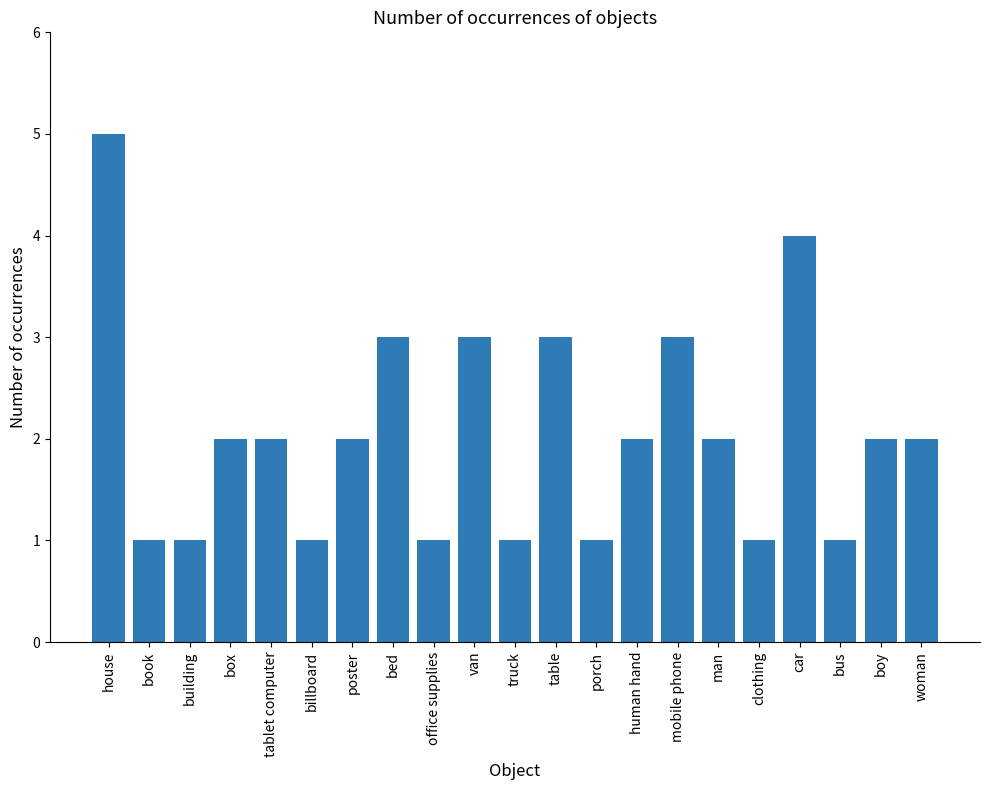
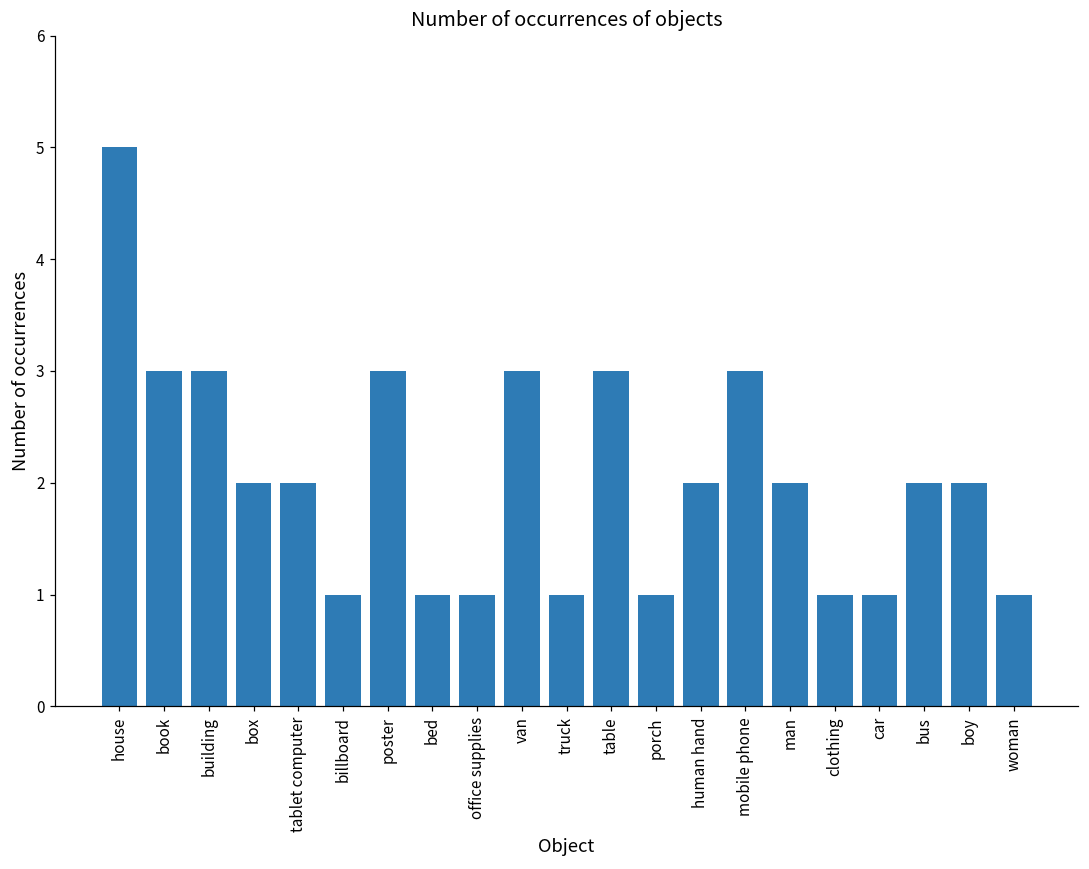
book: 1 -> 3
building: 1 -> 3
poster: 2 -> 3
bed: 3 -> 1
car: 4 -> 1
bus: 1 -> 2
woman: 2 -> 1
